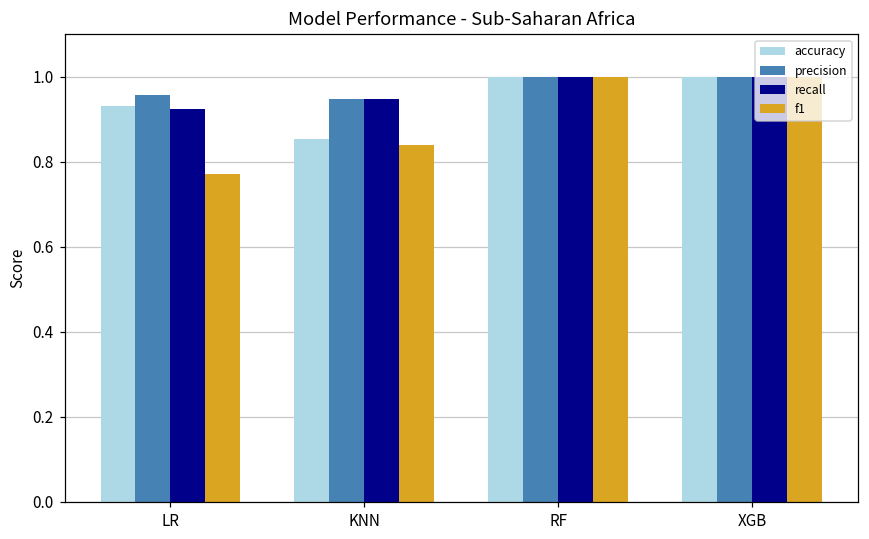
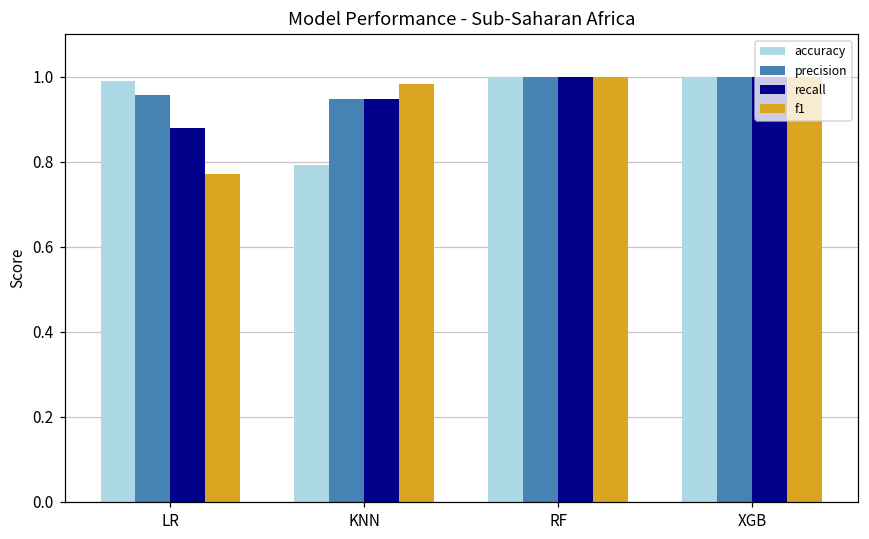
accuracy, LR: 0.93 -> 0.99
recall, LR: 0.92 -> 0.88
accuracy, KNN: 0.85 -> 0.79
f1, KNN: 0.84 -> 0.98
